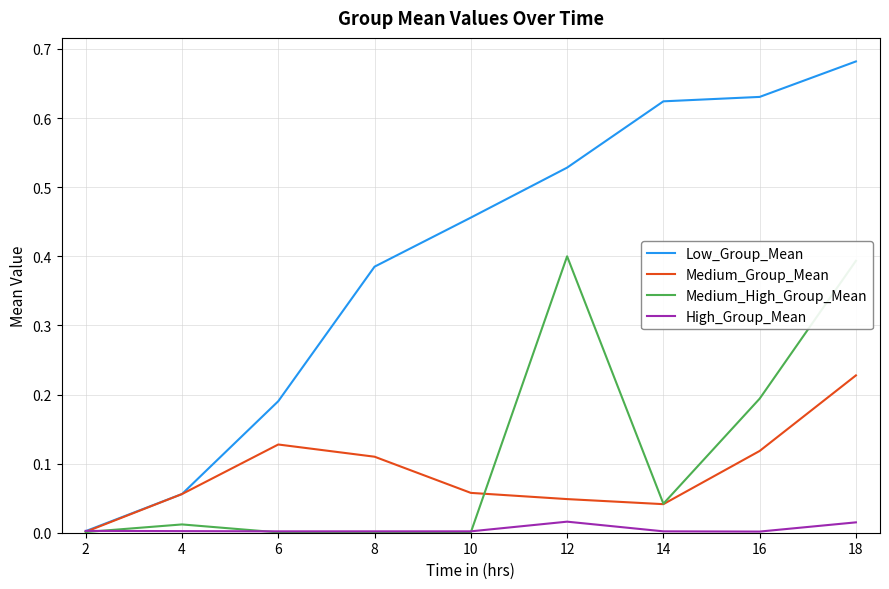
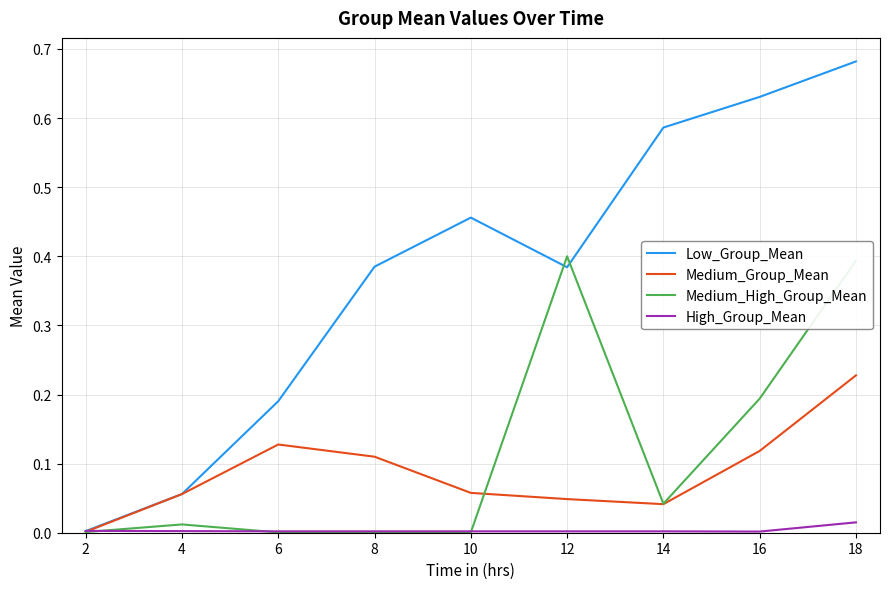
Low_Group_Mean, 12: 0.53 -> 0.38
High_Group_Mean, 12: 0.02 -> 0.00
Low_Group_Mean, 14: 0.62 -> 0.59
